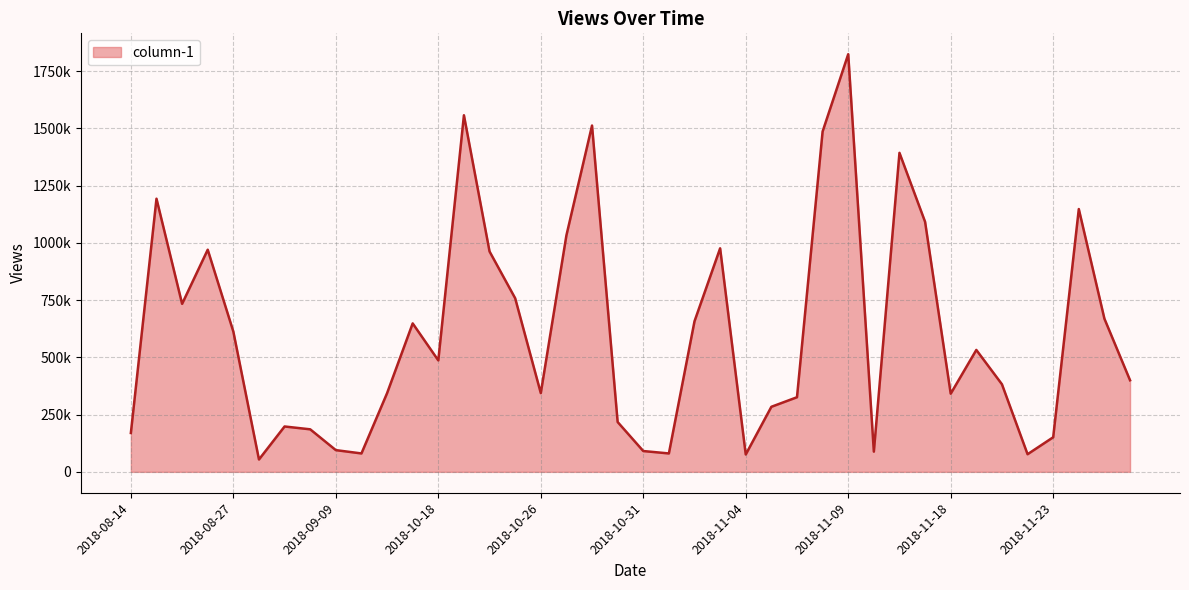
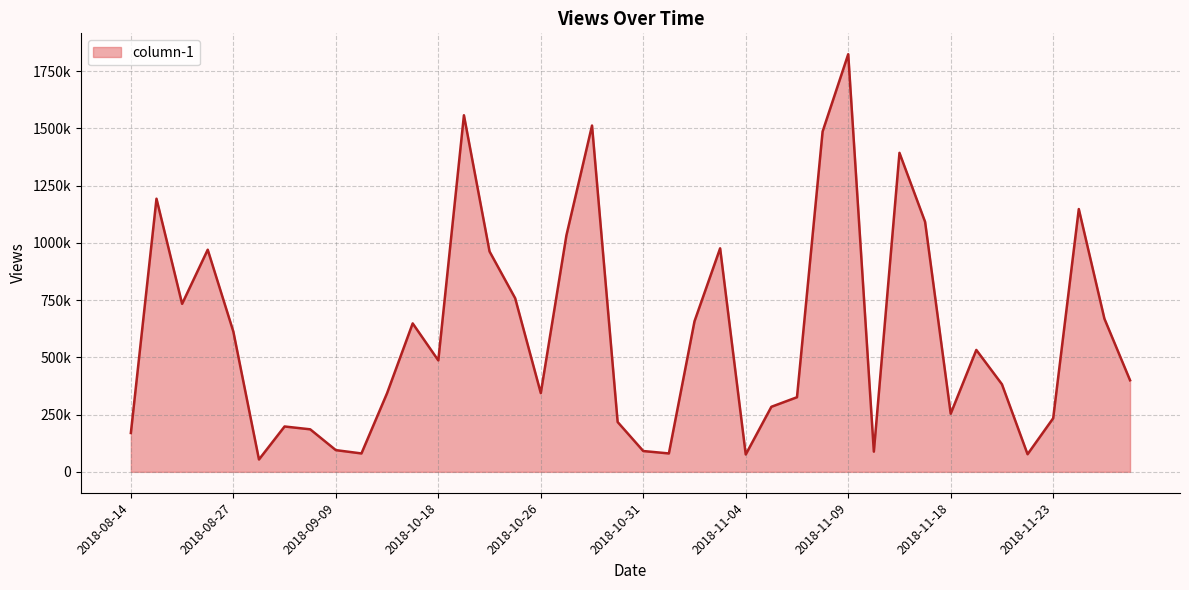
2018-11-18: 340000 -> 250000
2018-11-23: 150000 -> 230000
